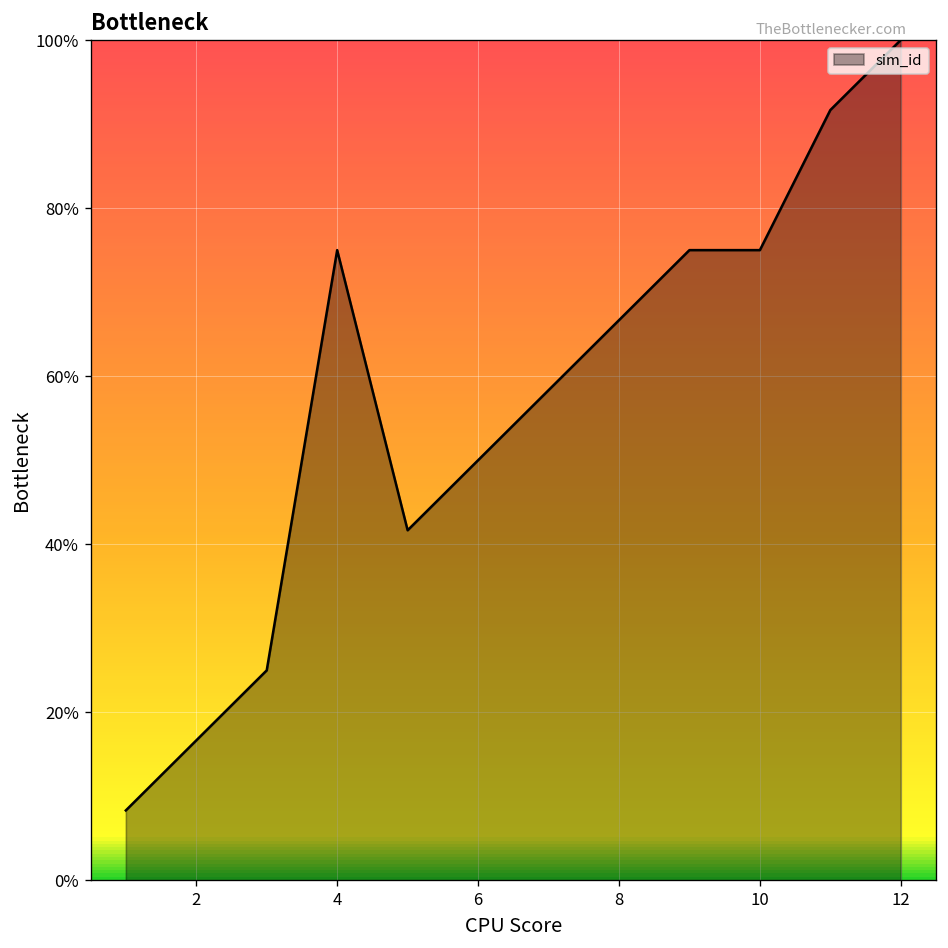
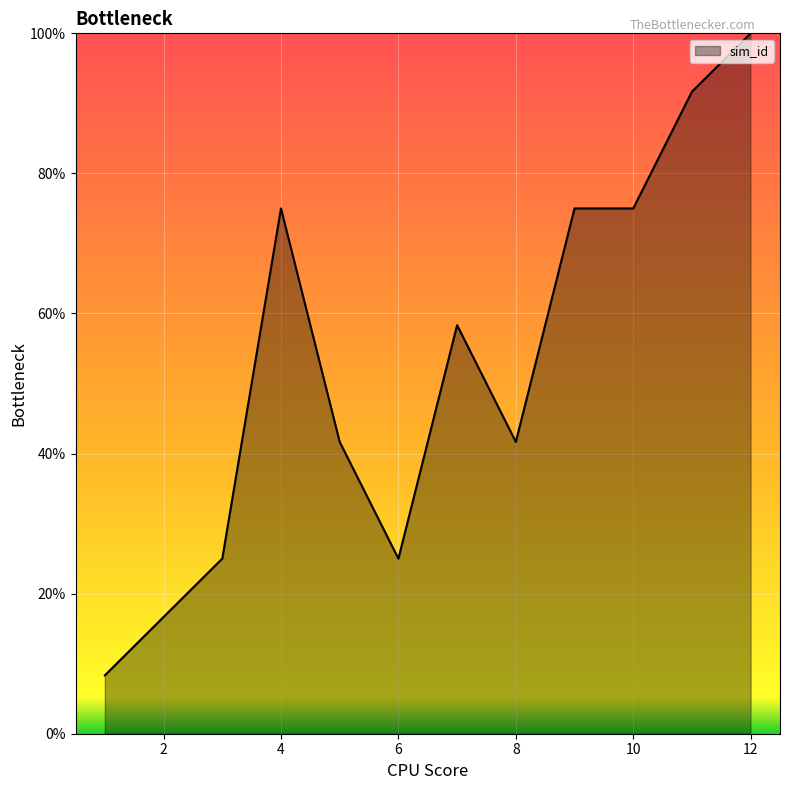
6: 50% -> 25%
8: 67% -> 42%
